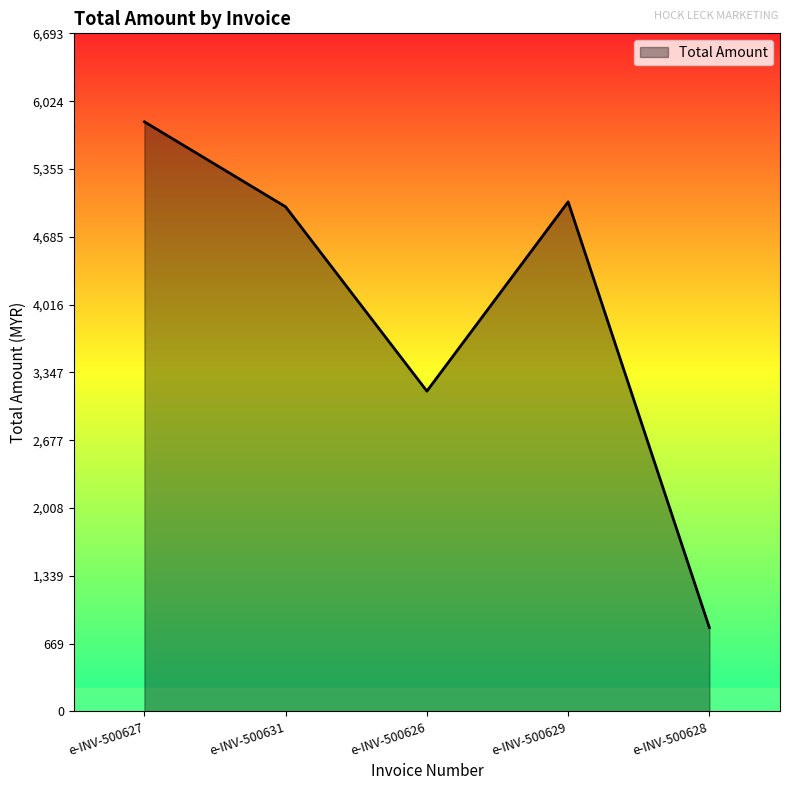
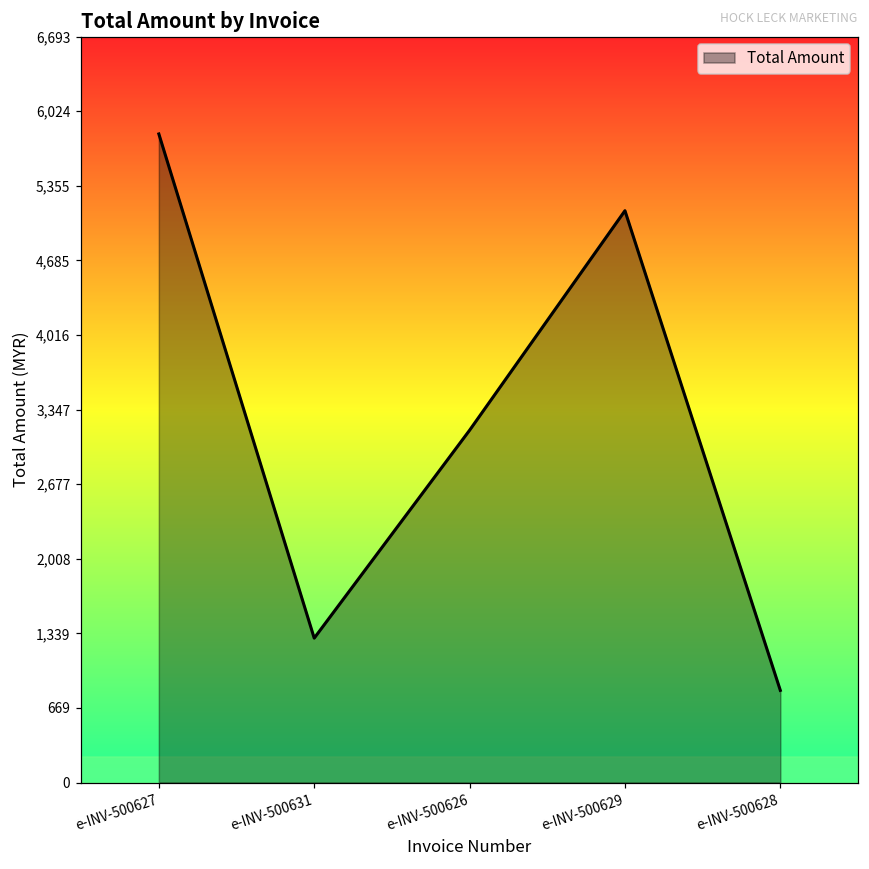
e-INV-500631: 4,980 -> 1,300
e-INV-500629: 5,030 -> 5,130
